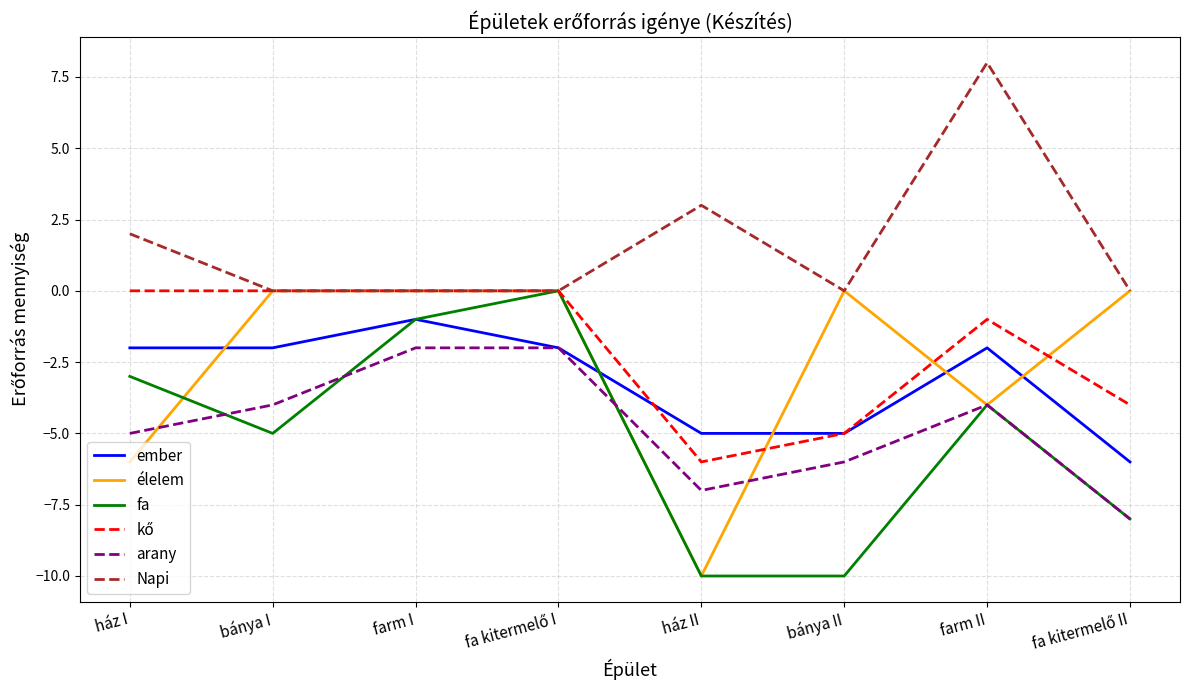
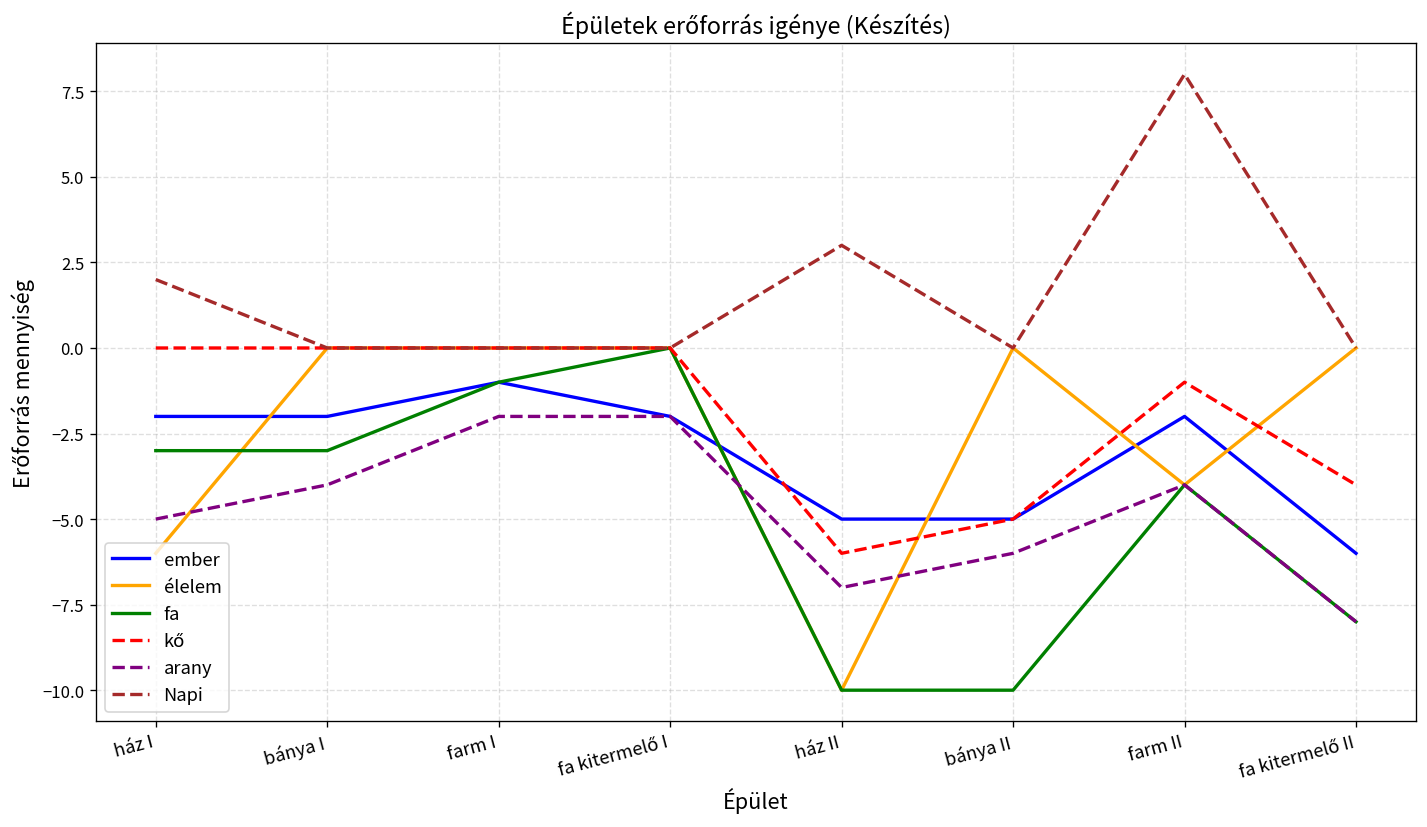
fa, bánya I: -5 -> -3
